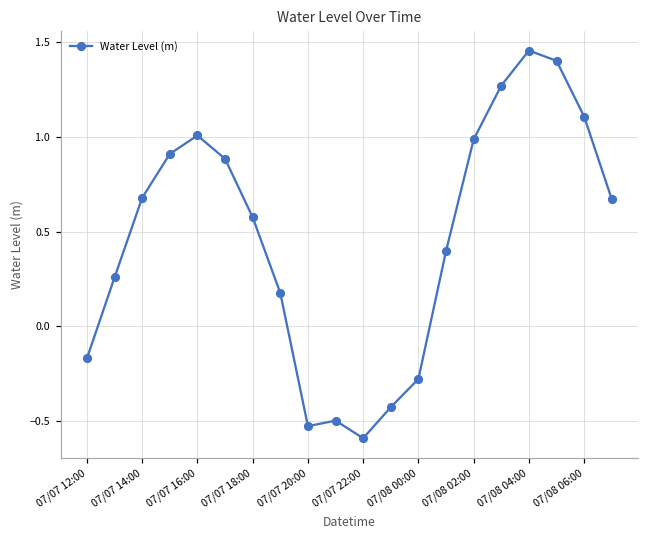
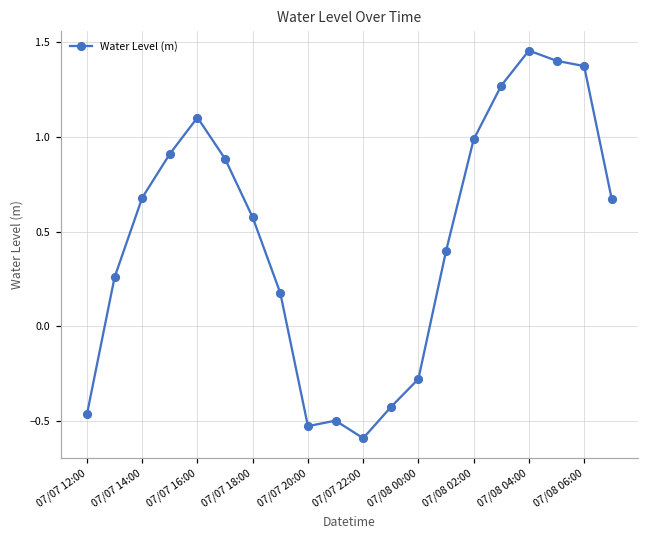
07/07 12:00: -0.17 -> -0.46
07/07 16:00: 1.01 -> 1.10
07/08 06:00: 1.11 -> 1.37
